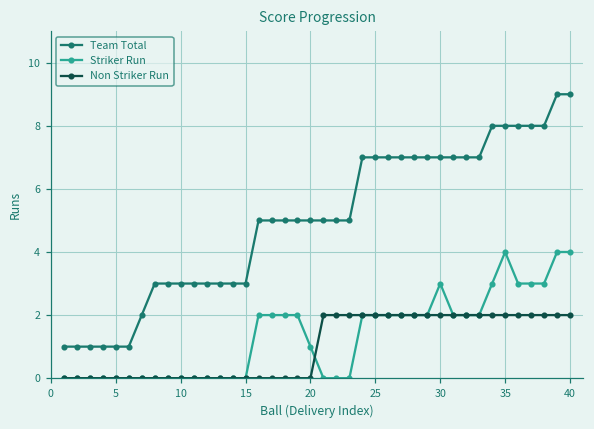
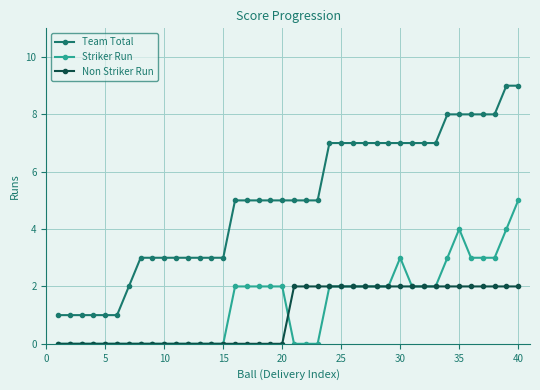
Striker Run, 20: 1 -> 2
Striker Run, 40: 4 -> 5
